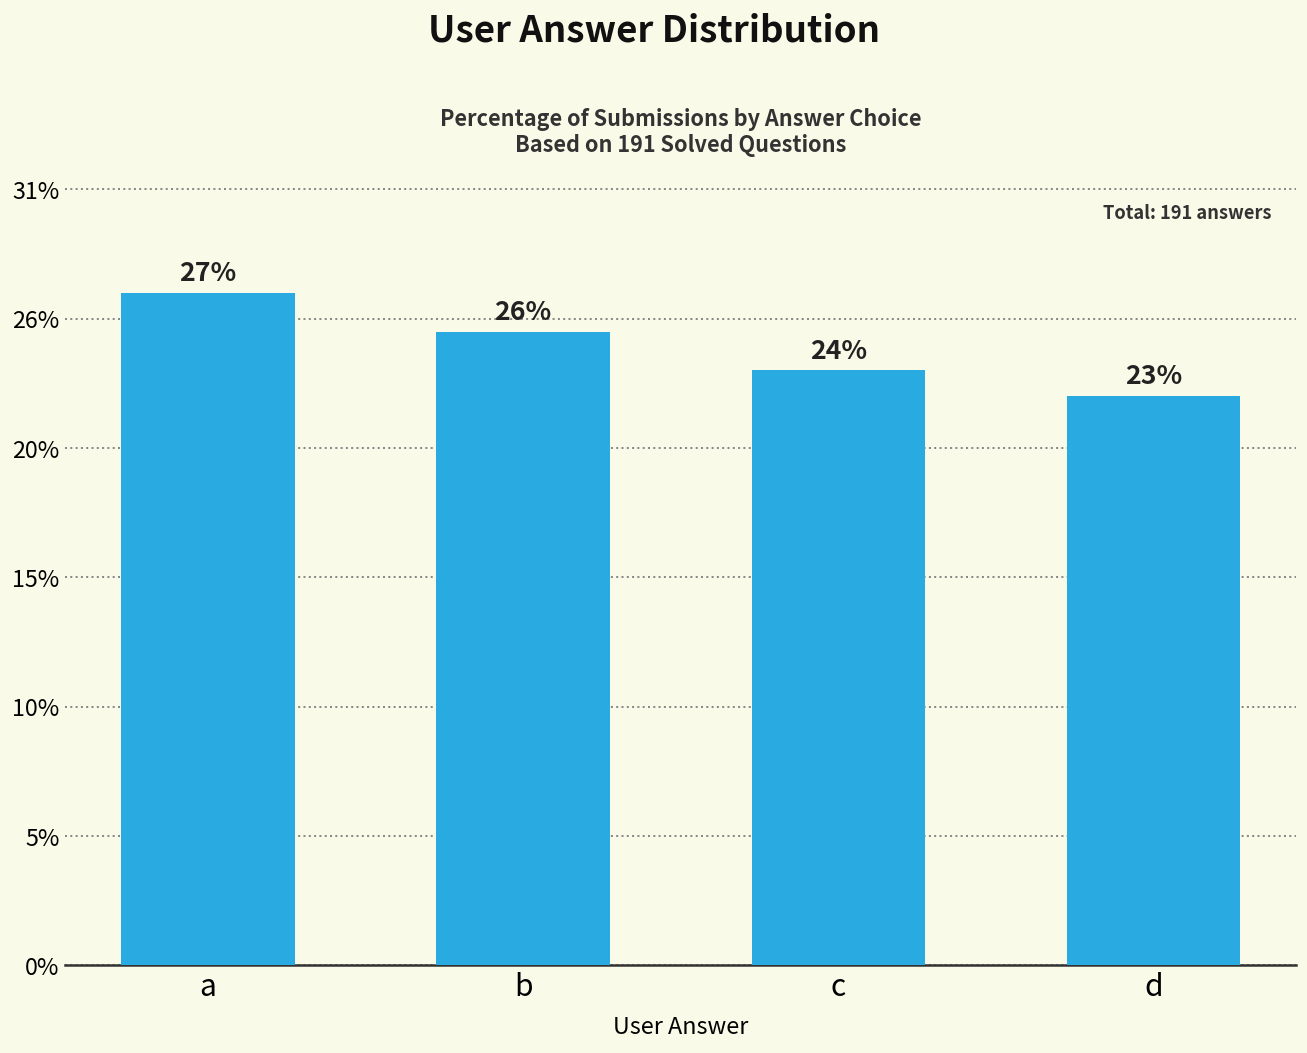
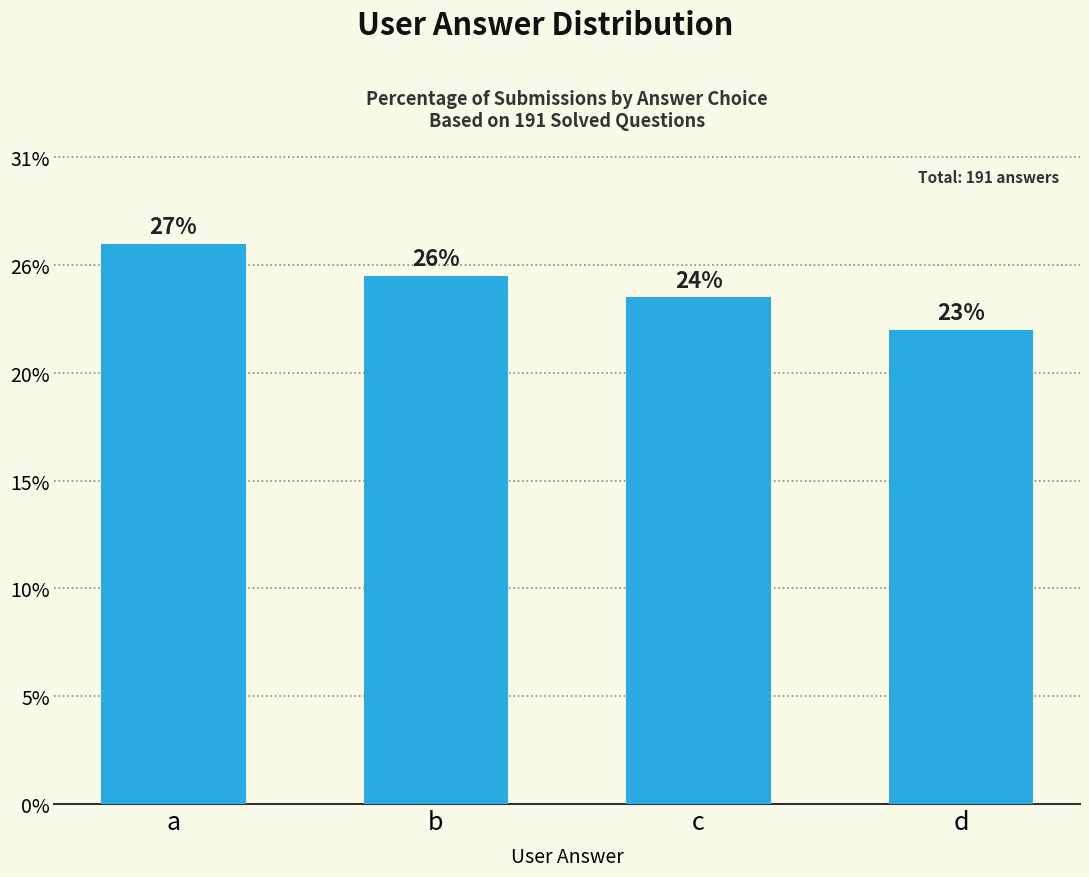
c: 23.8% -> 24.3%
